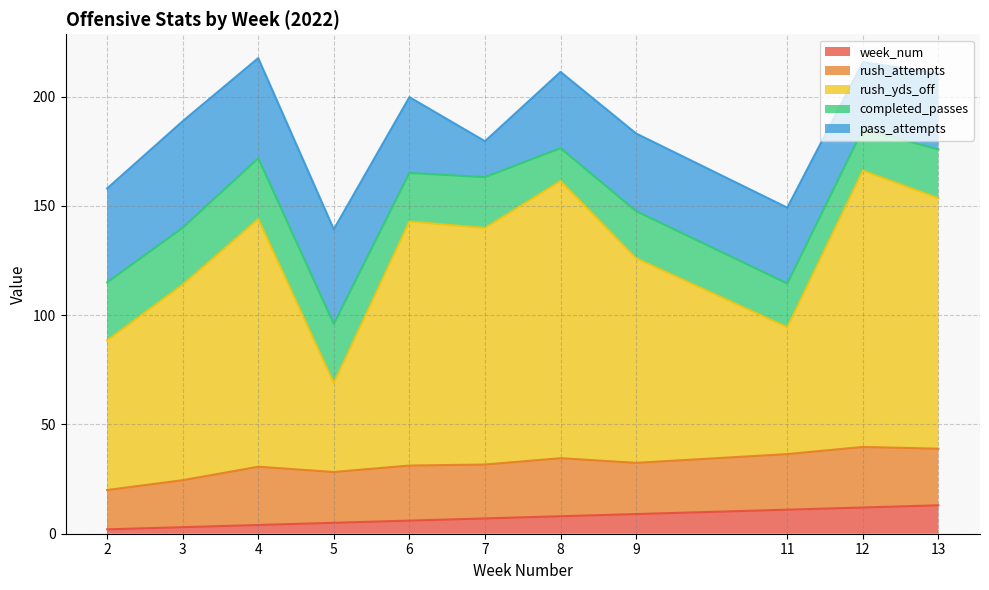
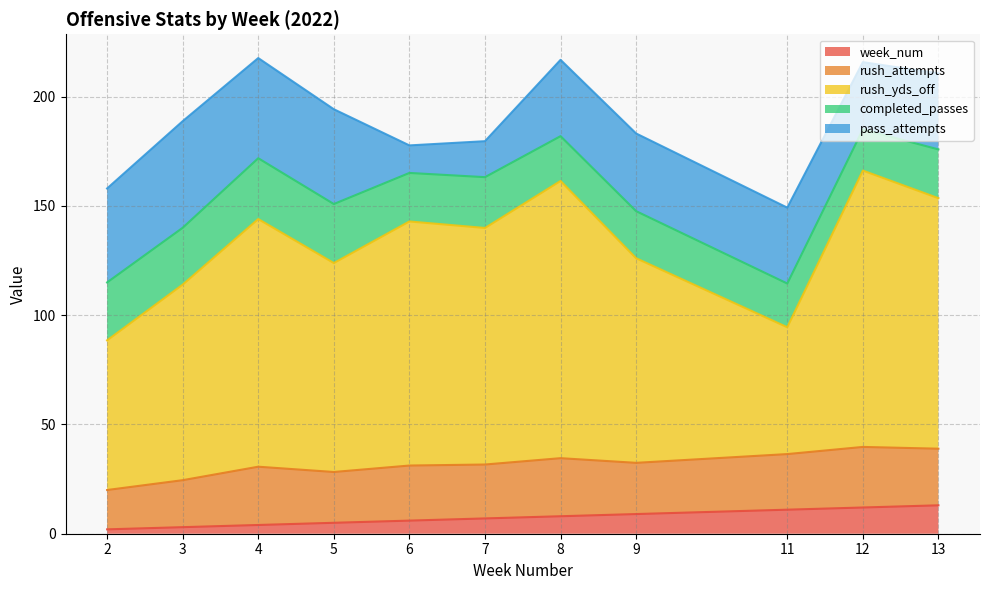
rush_yds_off, 5: 41 -> 96
pass_attempts, 6: 35 -> 13
completed_passes, 8: 15 -> 21
